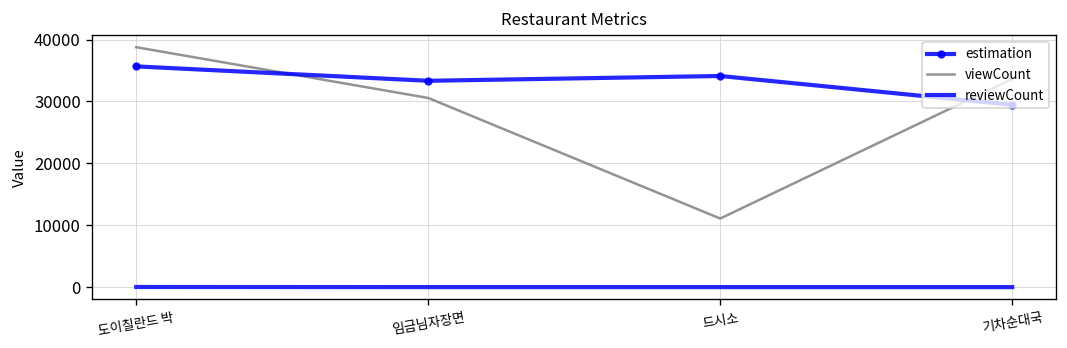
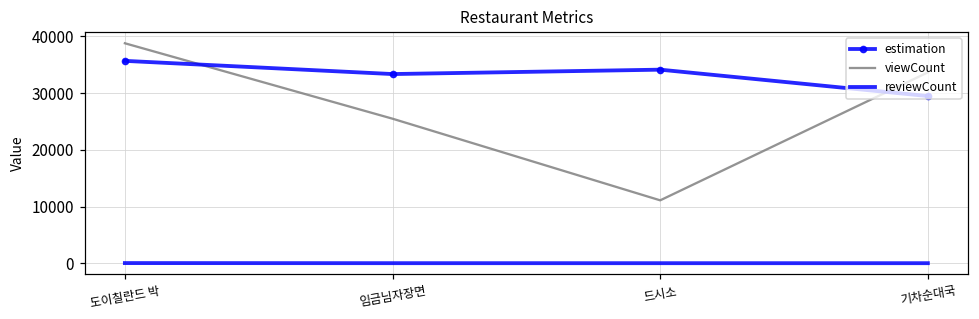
viewCount, 임금님자장면: 31000 -> 25000
